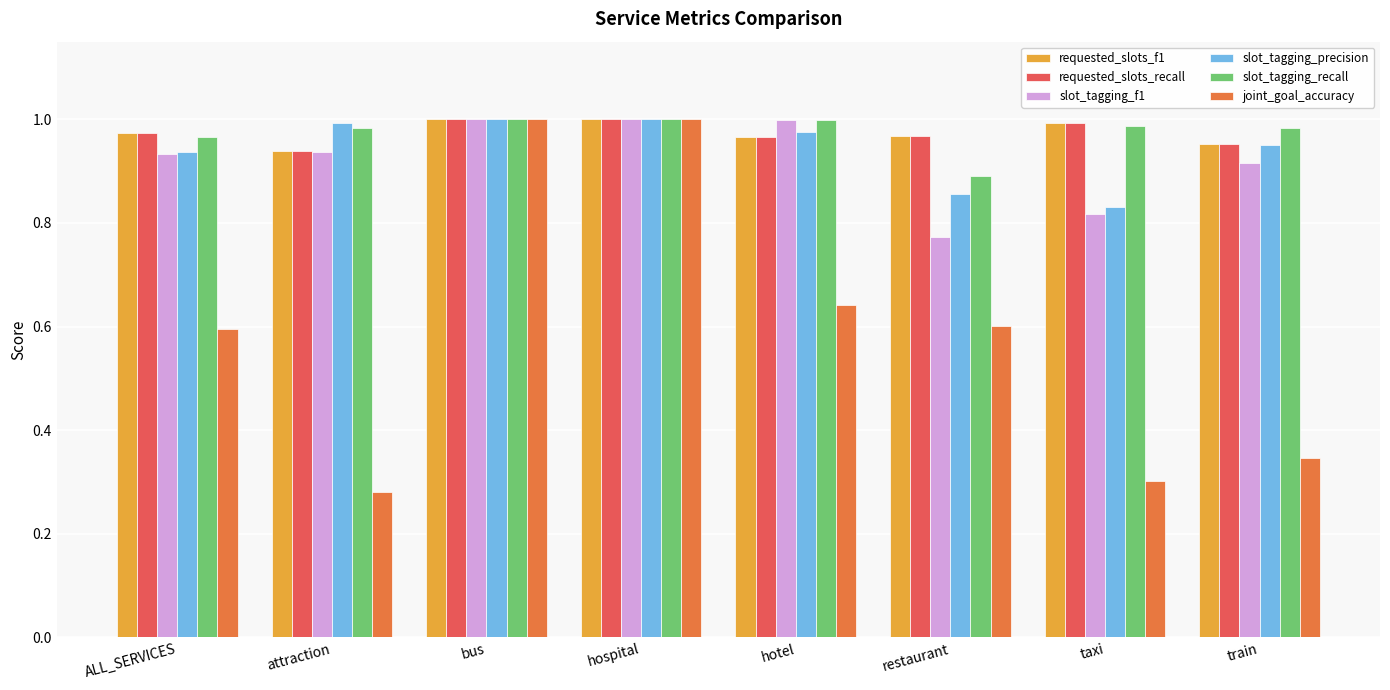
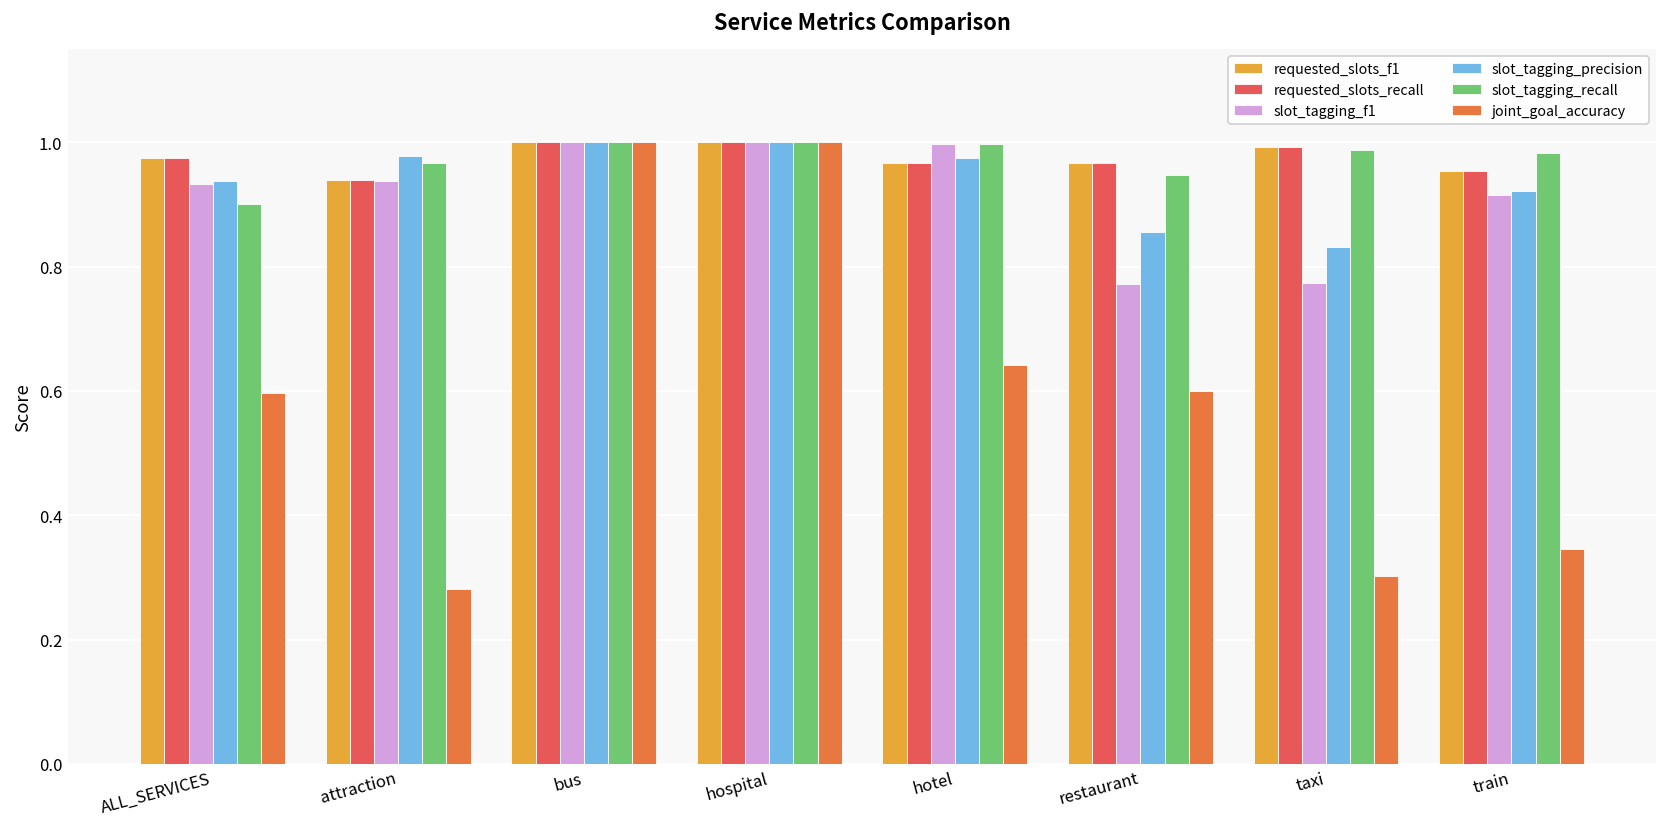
slot_tagging_recall, ALL_SERVICES: 0.97 -> 0.90
slot_tagging_precision, attraction: 0.99 -> 0.98
slot_tagging_recall, attraction: 0.98 -> 0.97
slot_tagging_recall, restaurant: 0.89 -> 0.95
slot_tagging_f1, taxi: 0.82 -> 0.77
slot_tagging_precision, train: 0.95 -> 0.92
